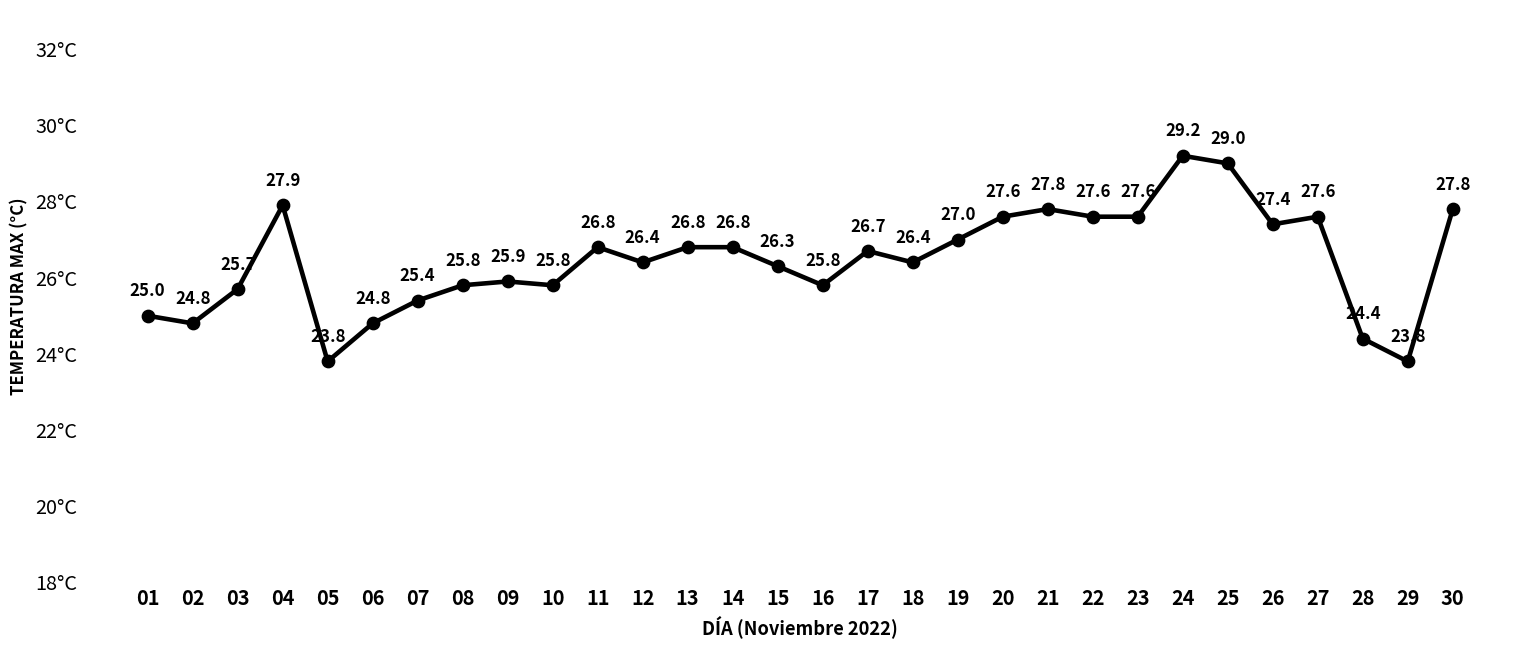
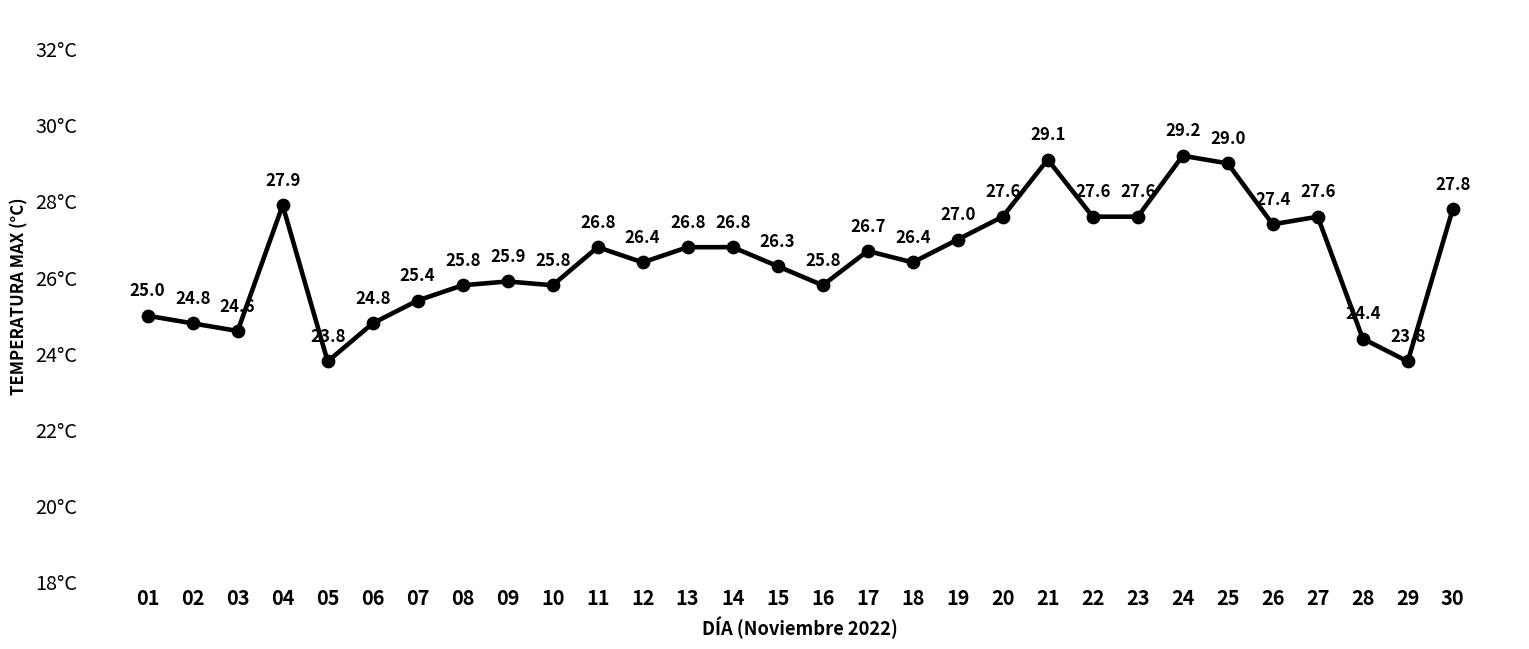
03: 25.7 -> 24.6
21: 27.8 -> 29.1
